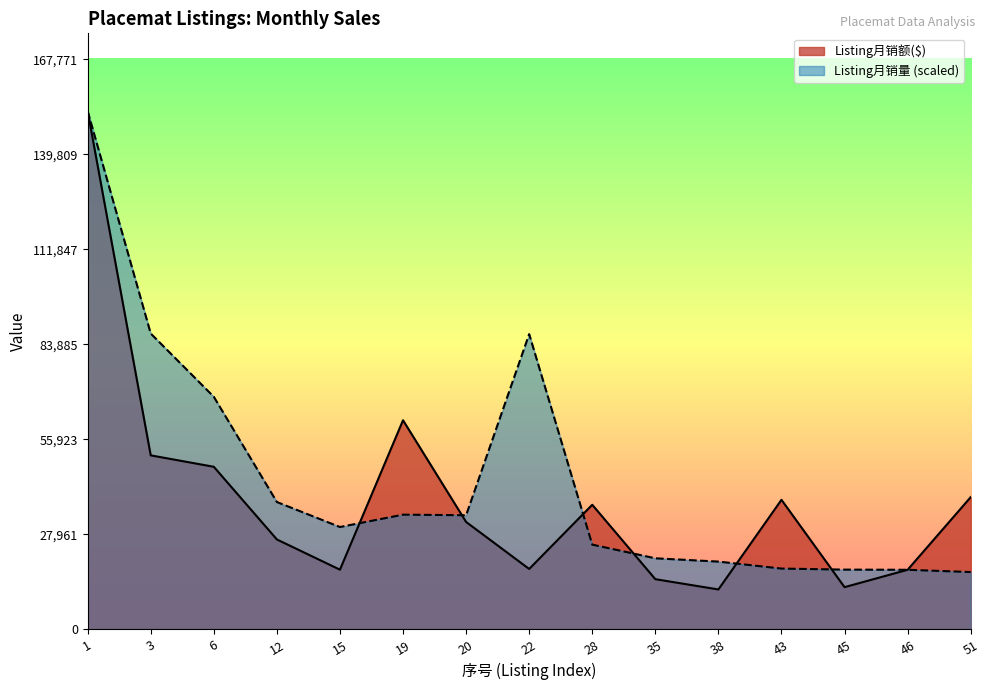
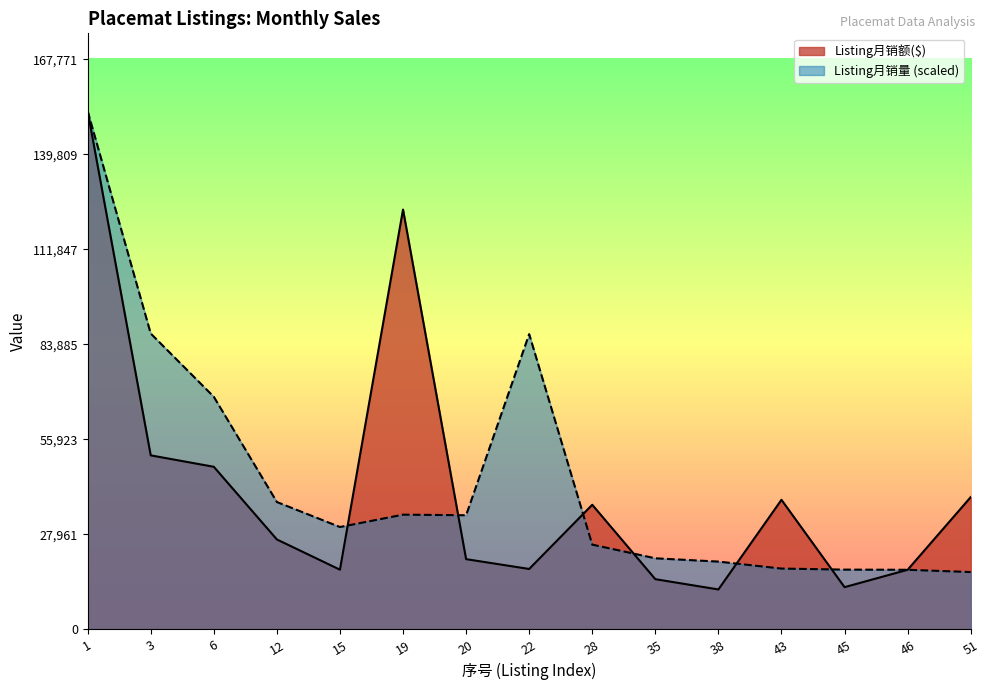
Listing月销额($), 19: 62,000 -> 124,000
Listing月销额($), 20: 32,000 -> 21,000
